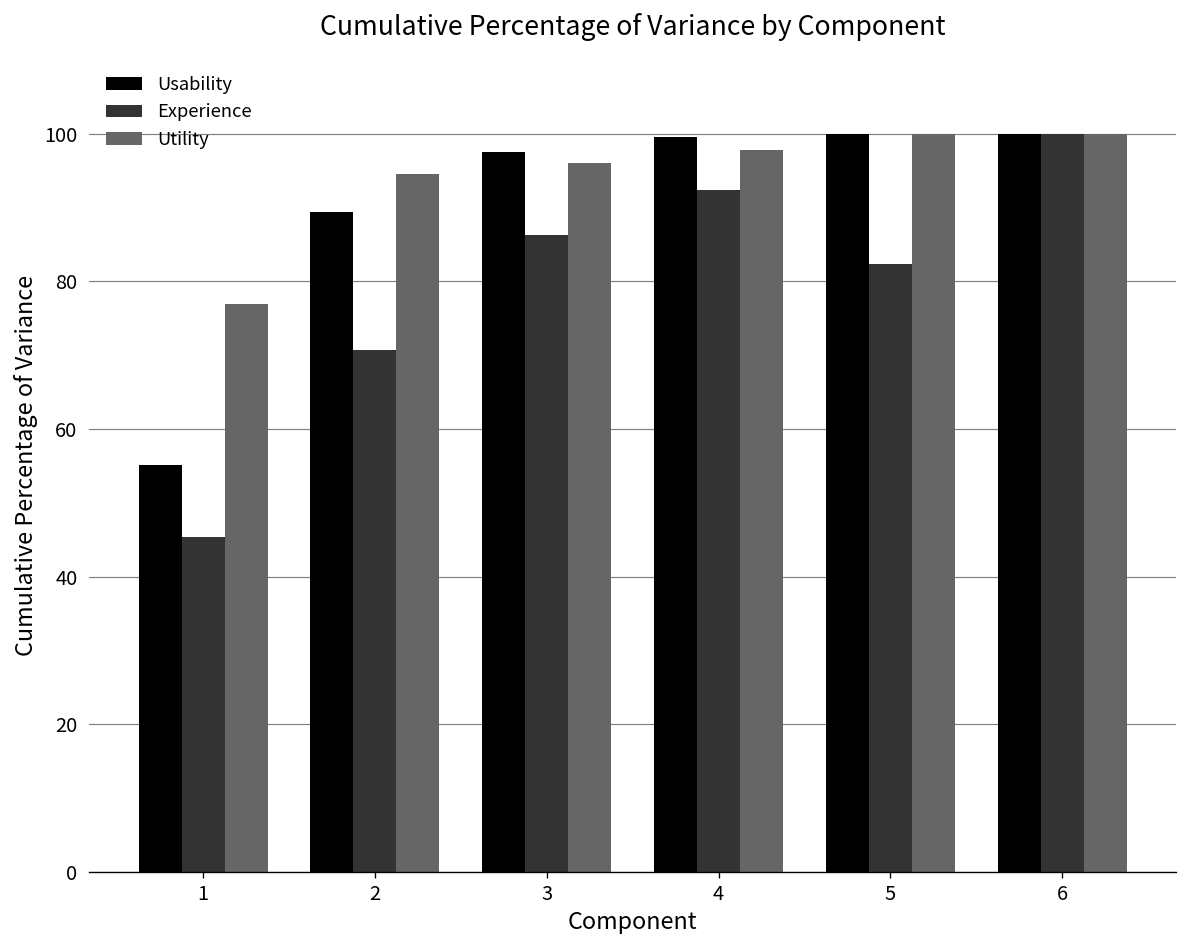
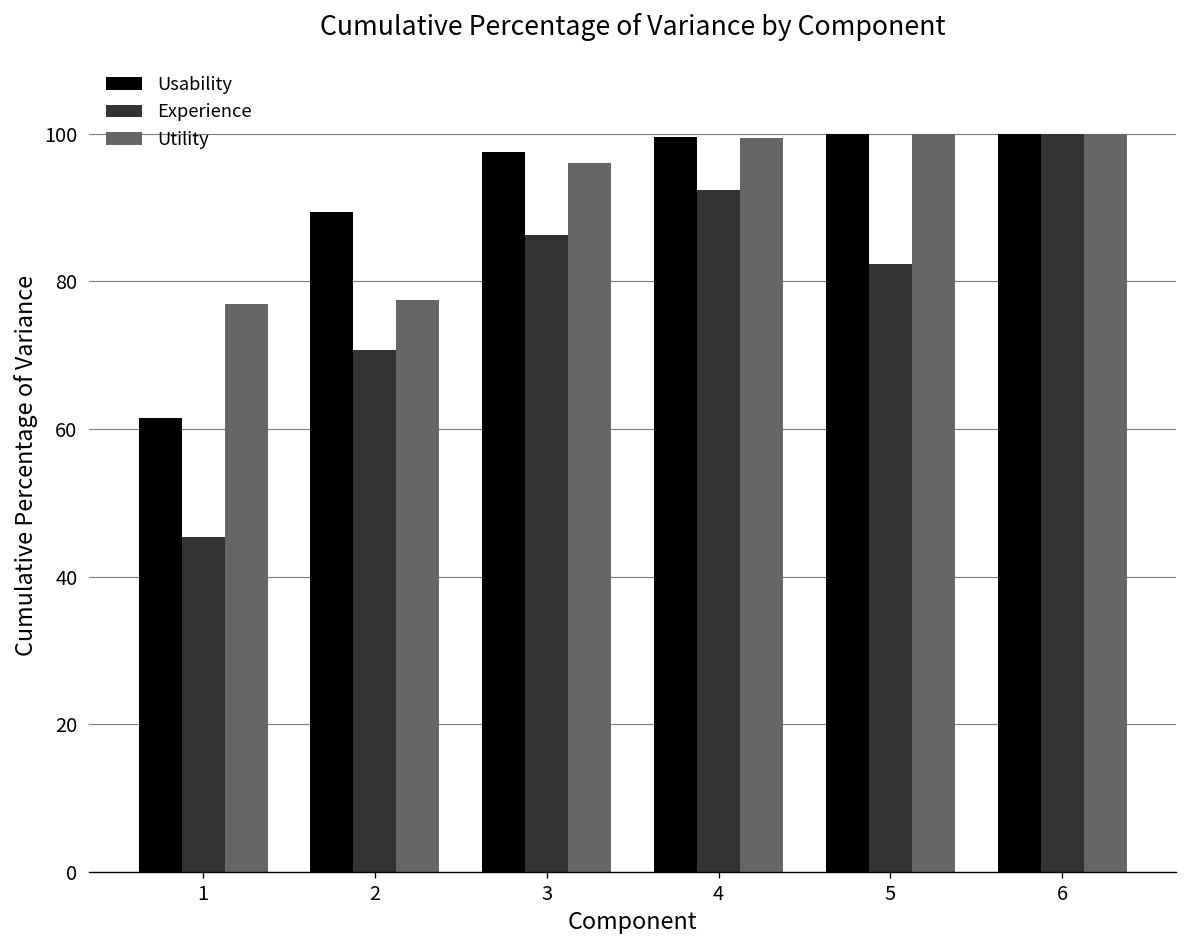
Usability, 1: 55 -> 62
Utility, 2: 94 -> 77
Utility, 4: 98 -> 99
